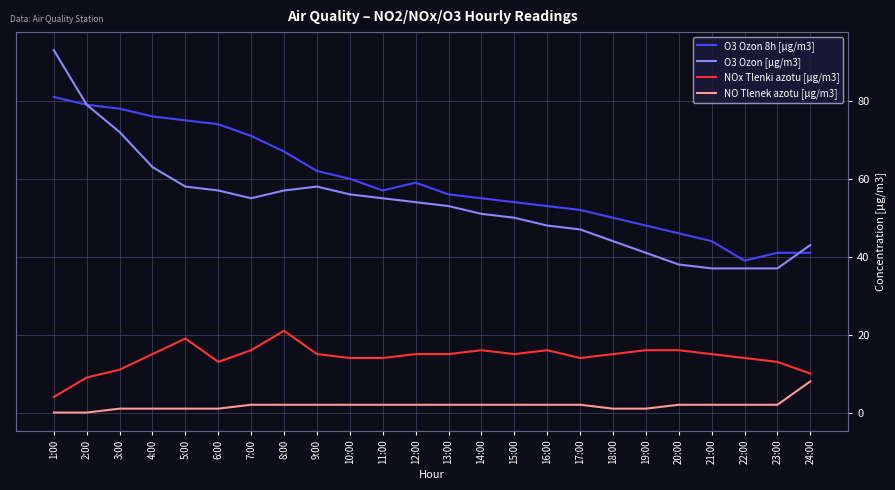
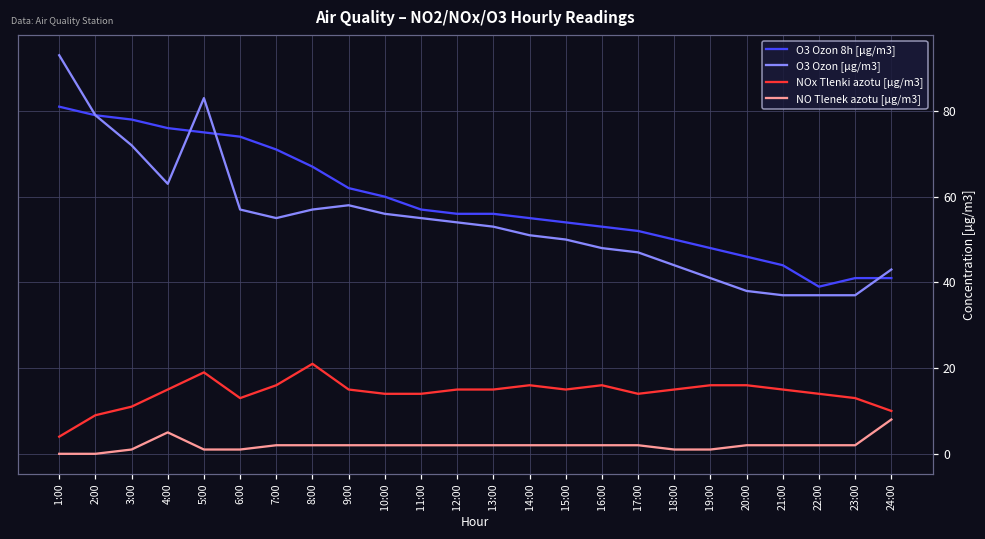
NO Tlenek azotu [µg/m3], 4:00: 1 -> 5
O3 Ozon [µg/m3], 5:00: 58 -> 83
O3 Ozon 8h [µg/m3], 12:00: 59 -> 56
